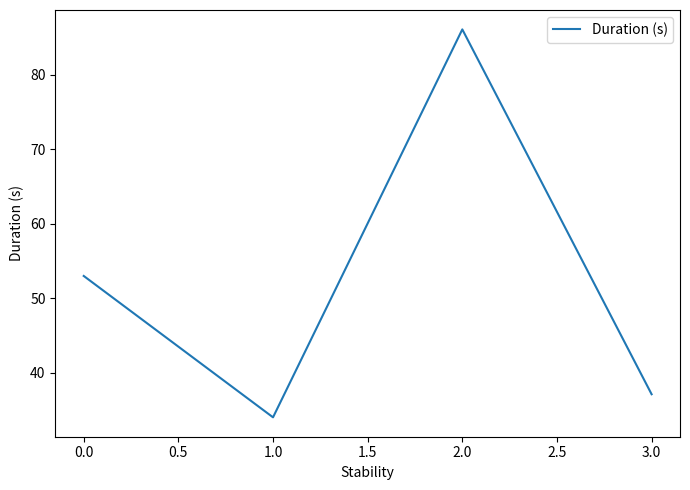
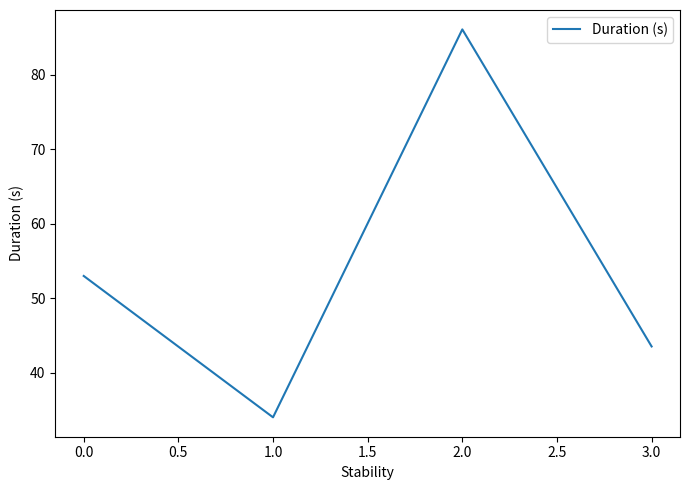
3.0: 37 -> 44
